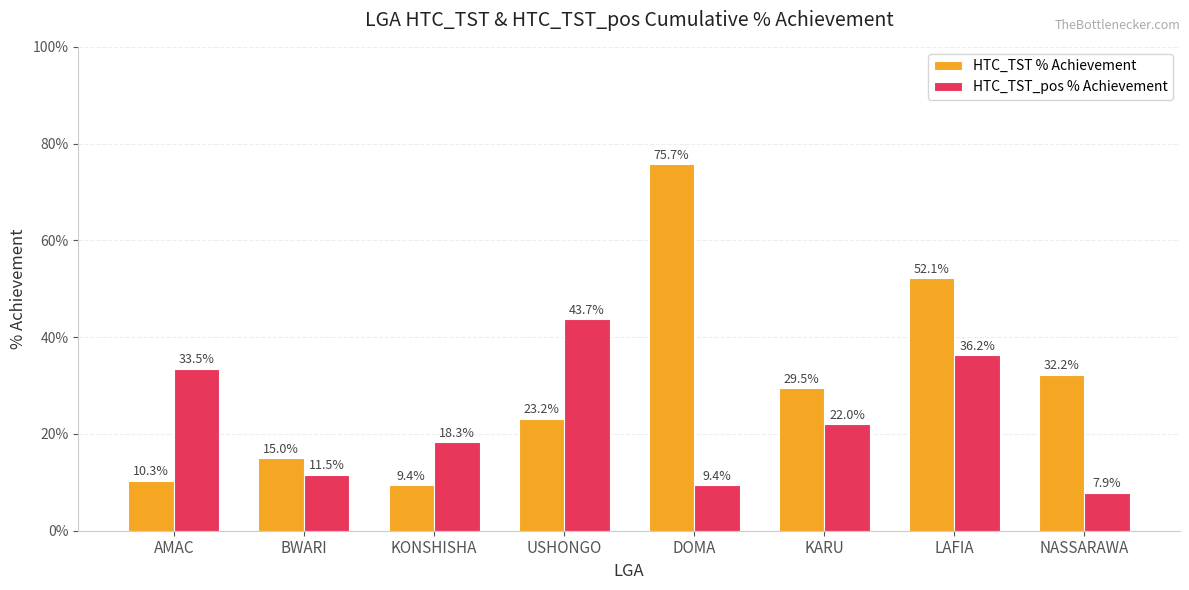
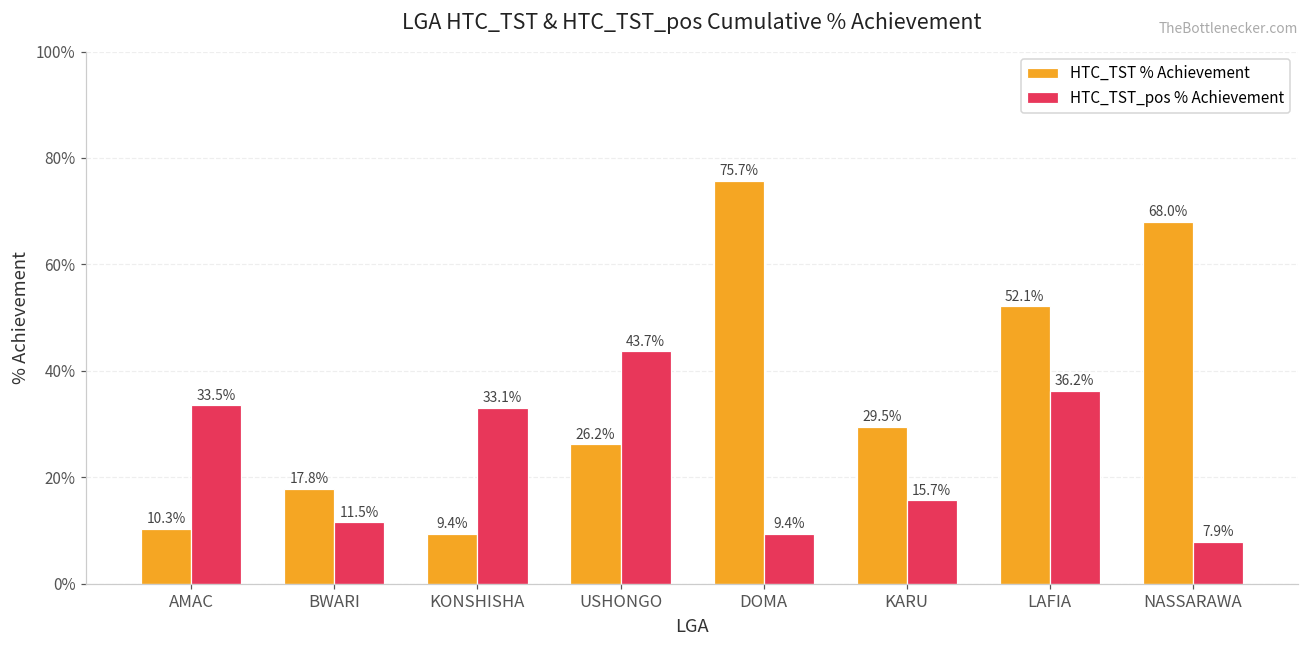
HTC_TST % Achievement, BWARI: 15.0% -> 17.8%
HTC_TST_pos % Achievement, KONSHISHA: 18.3% -> 33.1%
HTC_TST % Achievement, USHONGO: 23.2% -> 26.2%
HTC_TST_pos % Achievement, KARU: 22.0% -> 15.7%
HTC_TST % Achievement, NASSARAWA: 32.2% -> 68.0%
